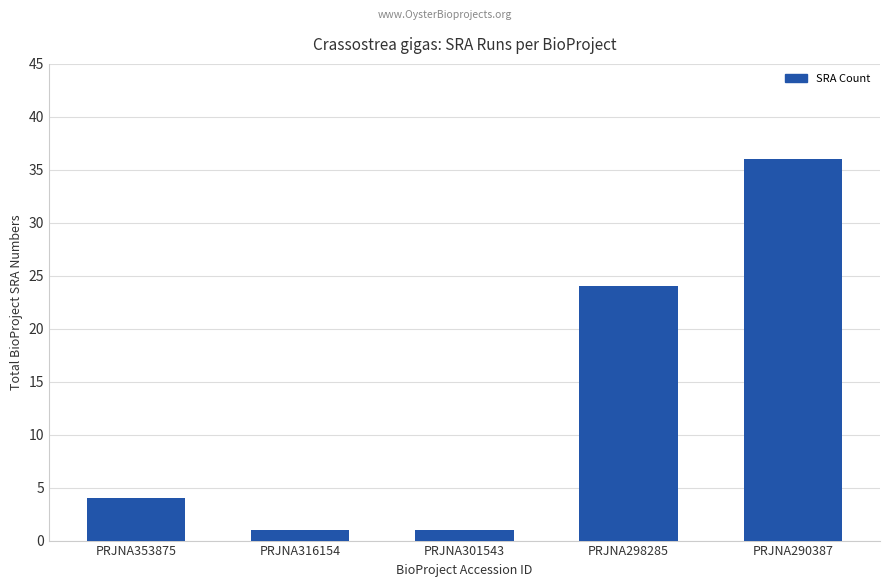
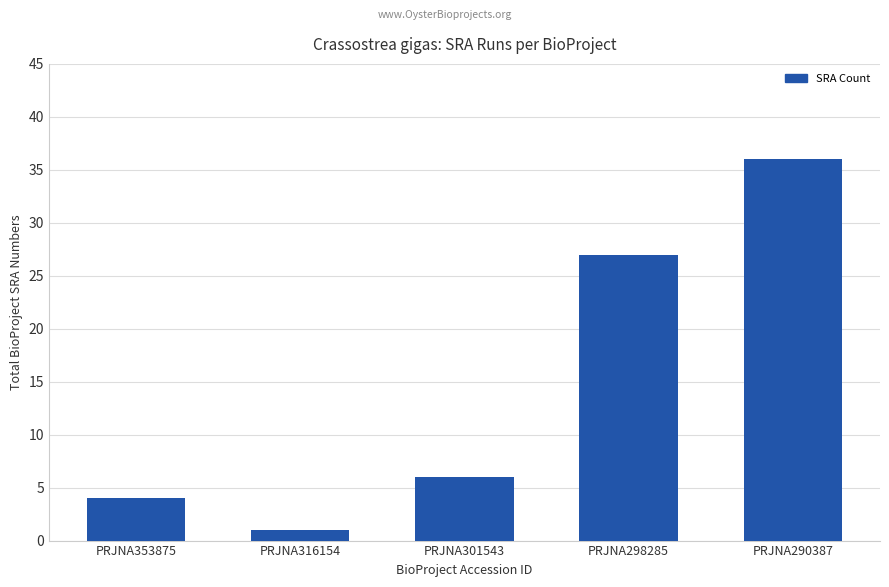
PRJNA301543: 1 -> 6
PRJNA298285: 24 -> 27
